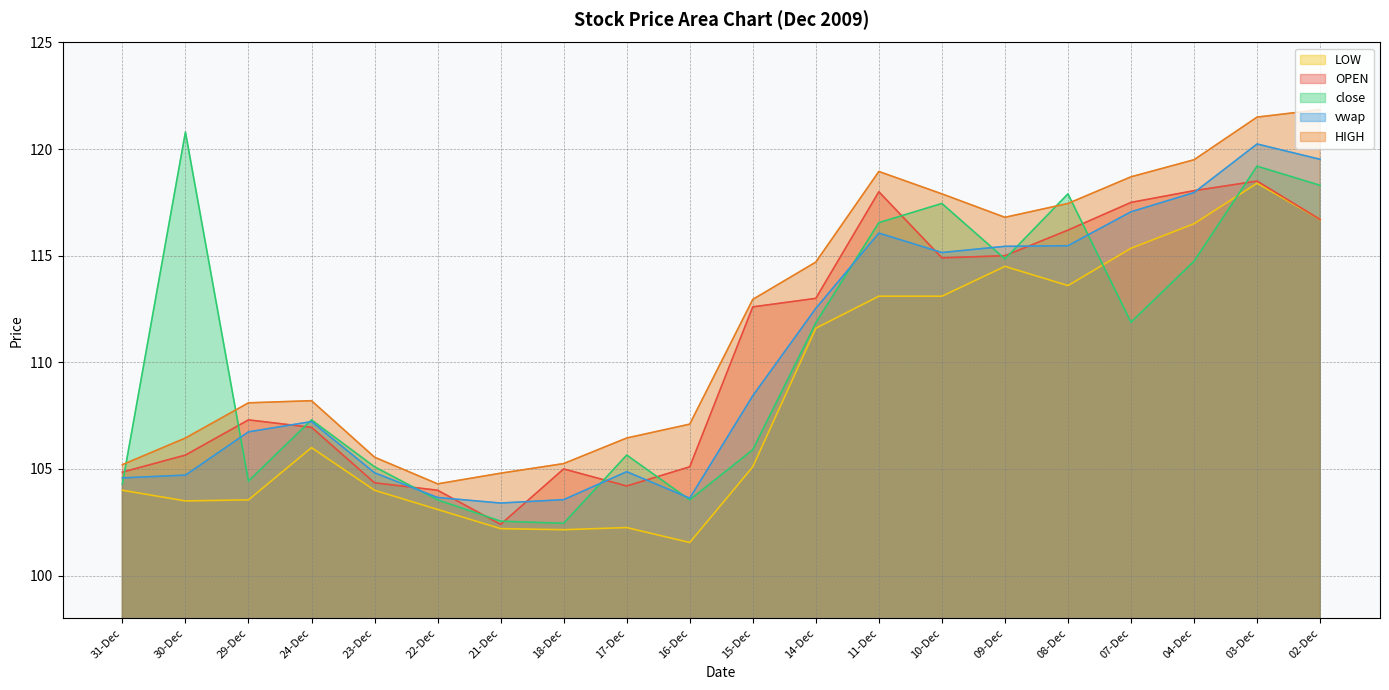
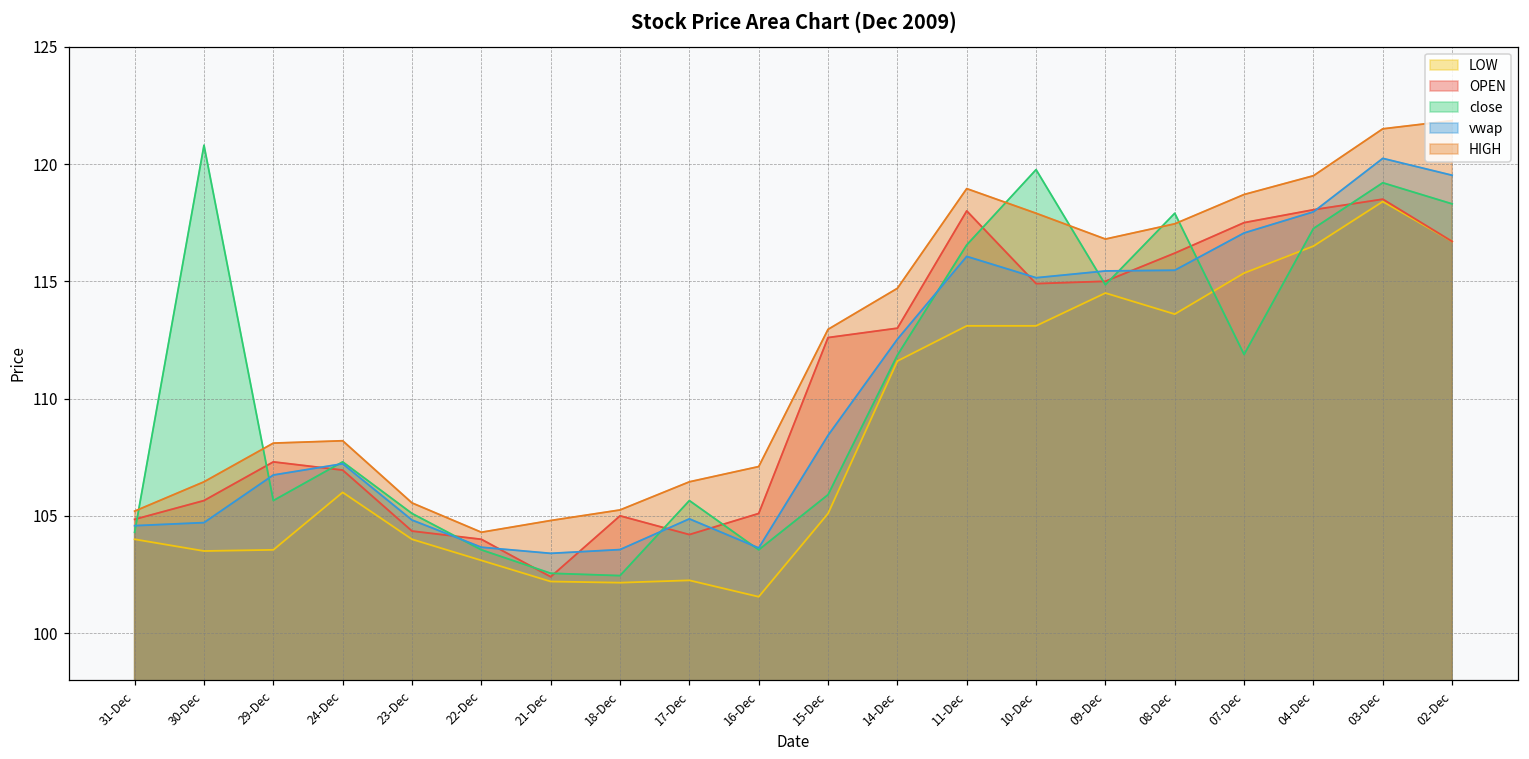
close, 29-Dec: 104.4 -> 105.7
close, 10-Dec: 117.5 -> 119.8
close, 04-Dec: 114.7 -> 117.3
